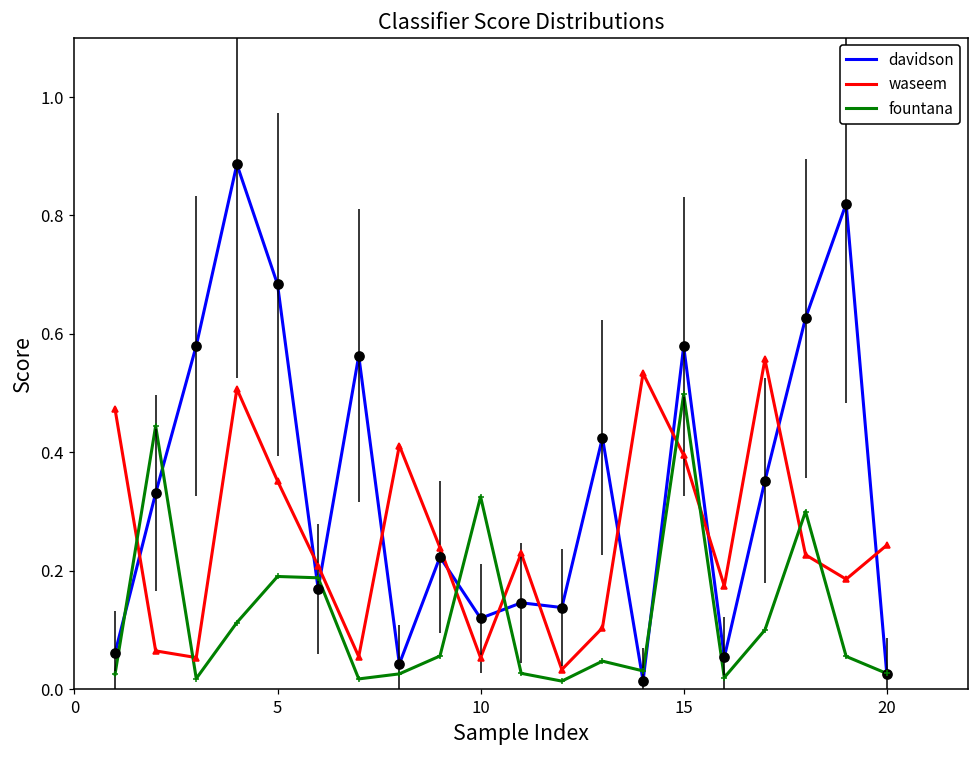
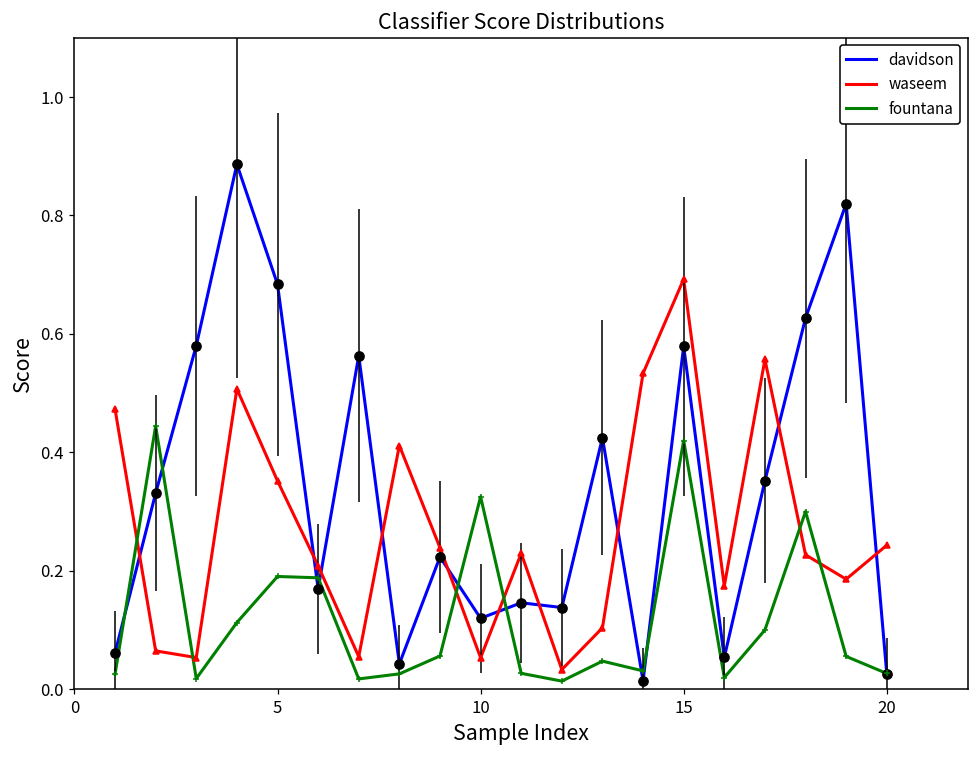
waseem, 15: 0.40 -> 0.69
fountana, 15: 0.50 -> 0.42
